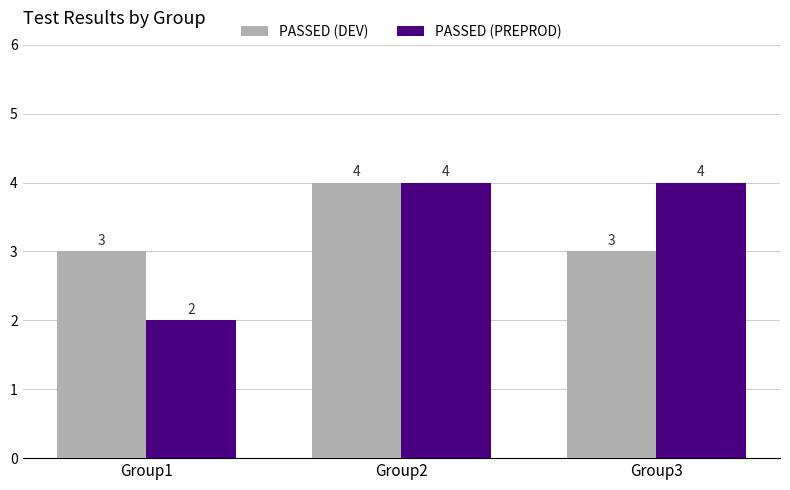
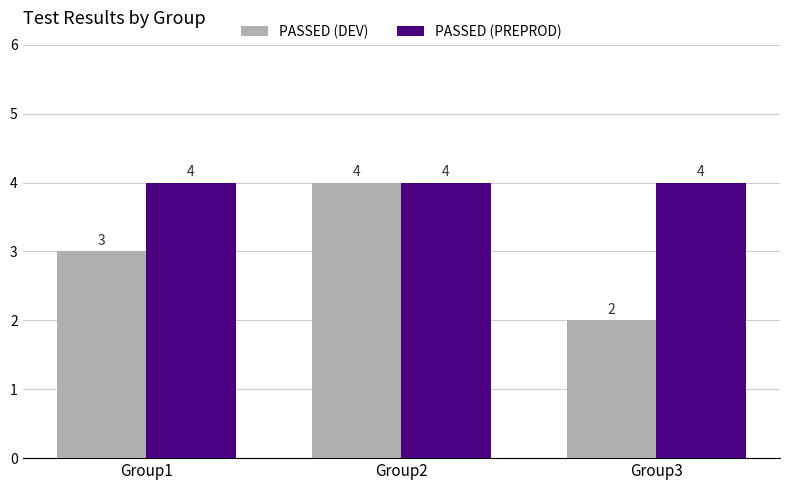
PASSED (PREPROD), Group1: 2 -> 4
PASSED (DEV), Group3: 3 -> 2
